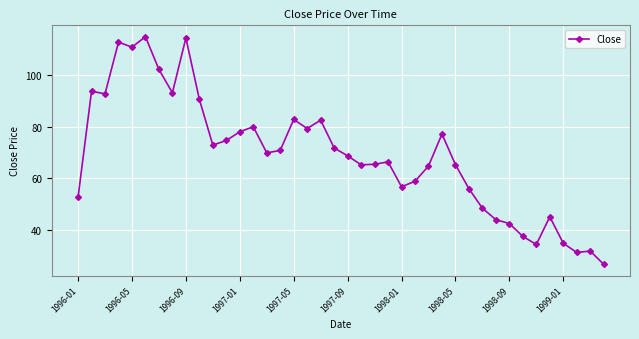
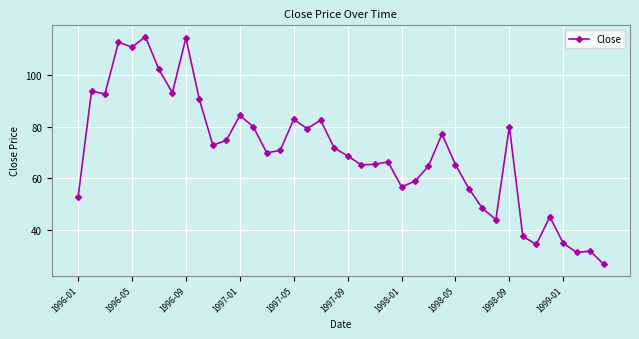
1997-01: 78 -> 84
1998-09: 42 -> 80
